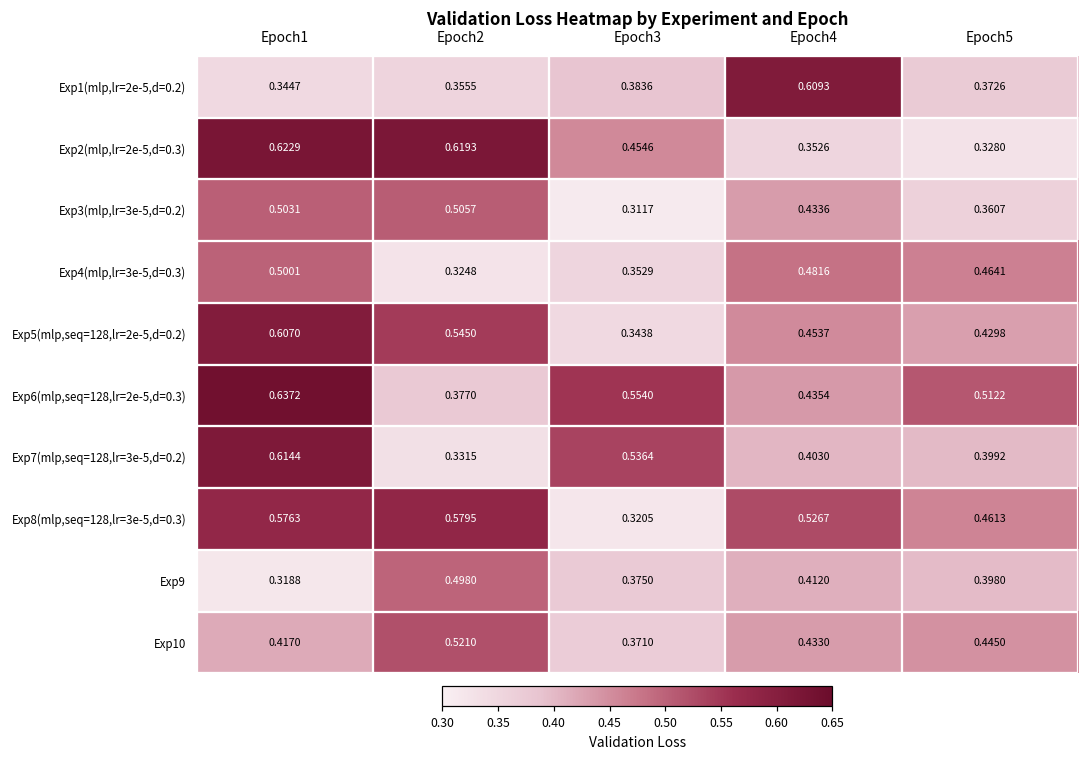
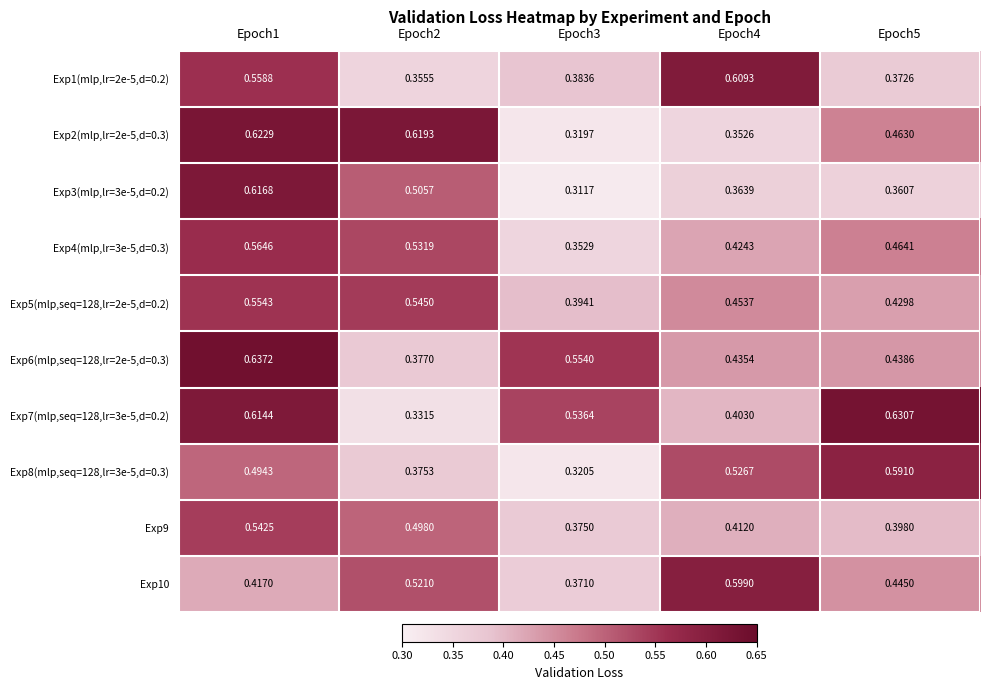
Exp1(mlp,lr=2e-5,d=0.2), Epoch1: 0.3447 -> 0.5588
Exp2(mlp,lr=2e-5,d=0.3), Epoch3: 0.4546 -> 0.3197
Exp2(mlp,lr=2e-5,d=0.3), Epoch5: 0.3280 -> 0.4630
Exp3(mlp,lr=3e-5,d=0.2), Epoch1: 0.5031 -> 0.6168
Exp3(mlp,lr=3e-5,d=0.2), Epoch4: 0.4336 -> 0.3639
Exp4(mlp,lr=3e-5,d=0.3), Epoch1: 0.5001 -> 0.5646
Exp4(mlp,lr=3e-5,d=0.3), Epoch2: 0.3248 -> 0.5319
Exp4(mlp,lr=3e-5,d=0.3), Epoch4: 0.4816 -> 0.4243
Exp5(mlp,seq=128,lr=2e-5,d=0.2), Epoch1: 0.6070 -> 0.5543
Exp5(mlp,seq=128,lr=2e-5,d=0.2), Epoch3: 0.3438 -> 0.3941
Exp6(mlp,seq=128,lr=2e-5,d=0.3), Epoch5: 0.5122 -> 0.4386
Exp7(mlp,seq=128,lr=3e-5,d=0.2), Epoch5: 0.3992 -> 0.6307
Exp8(mlp,seq=128,lr=3e-5,d=0.3), Epoch1: 0.5763 -> 0.4943
Exp8(mlp,seq=128,lr=3e-5,d=0.3), Epoch2: 0.5795 -> 0.3753
Exp8(mlp,seq=128,lr=3e-5,d=0.3), Epoch5: 0.4613 -> 0.5910
Exp9, Epoch1: 0.3188 -> 0.5425
Exp10, Epoch4: 0.4330 -> 0.5990
